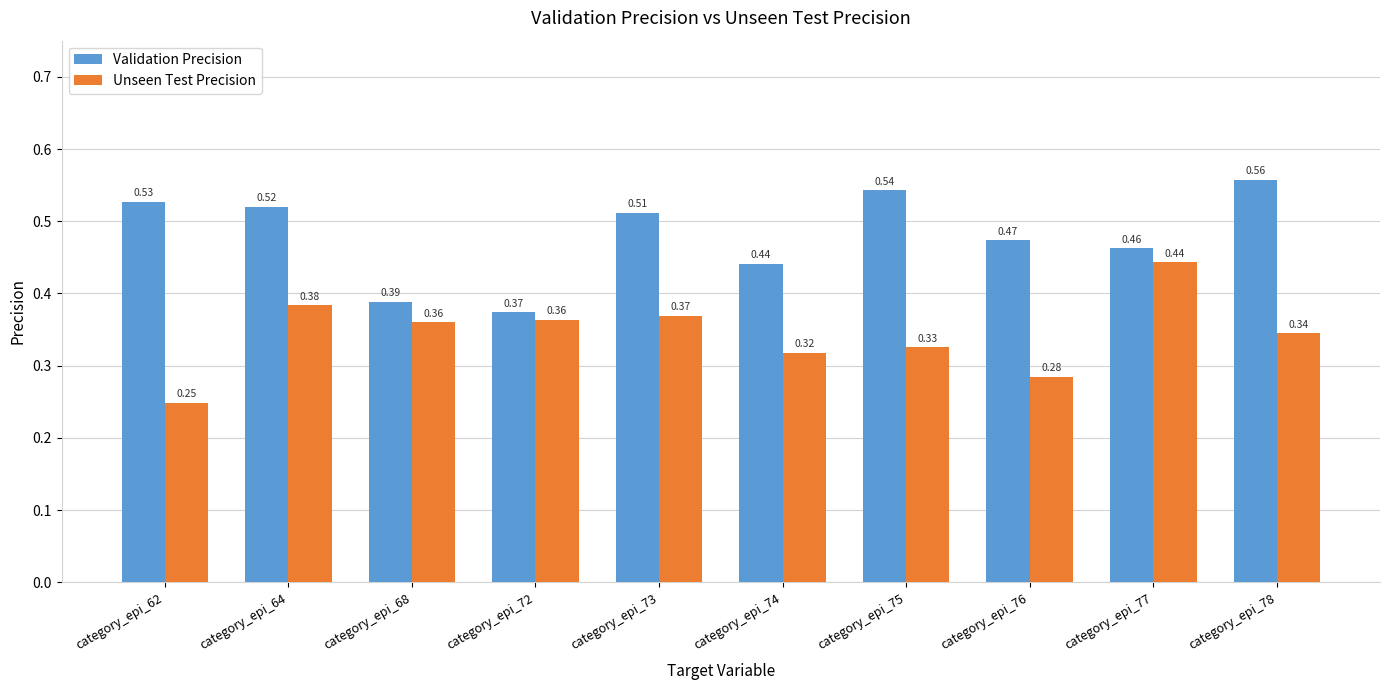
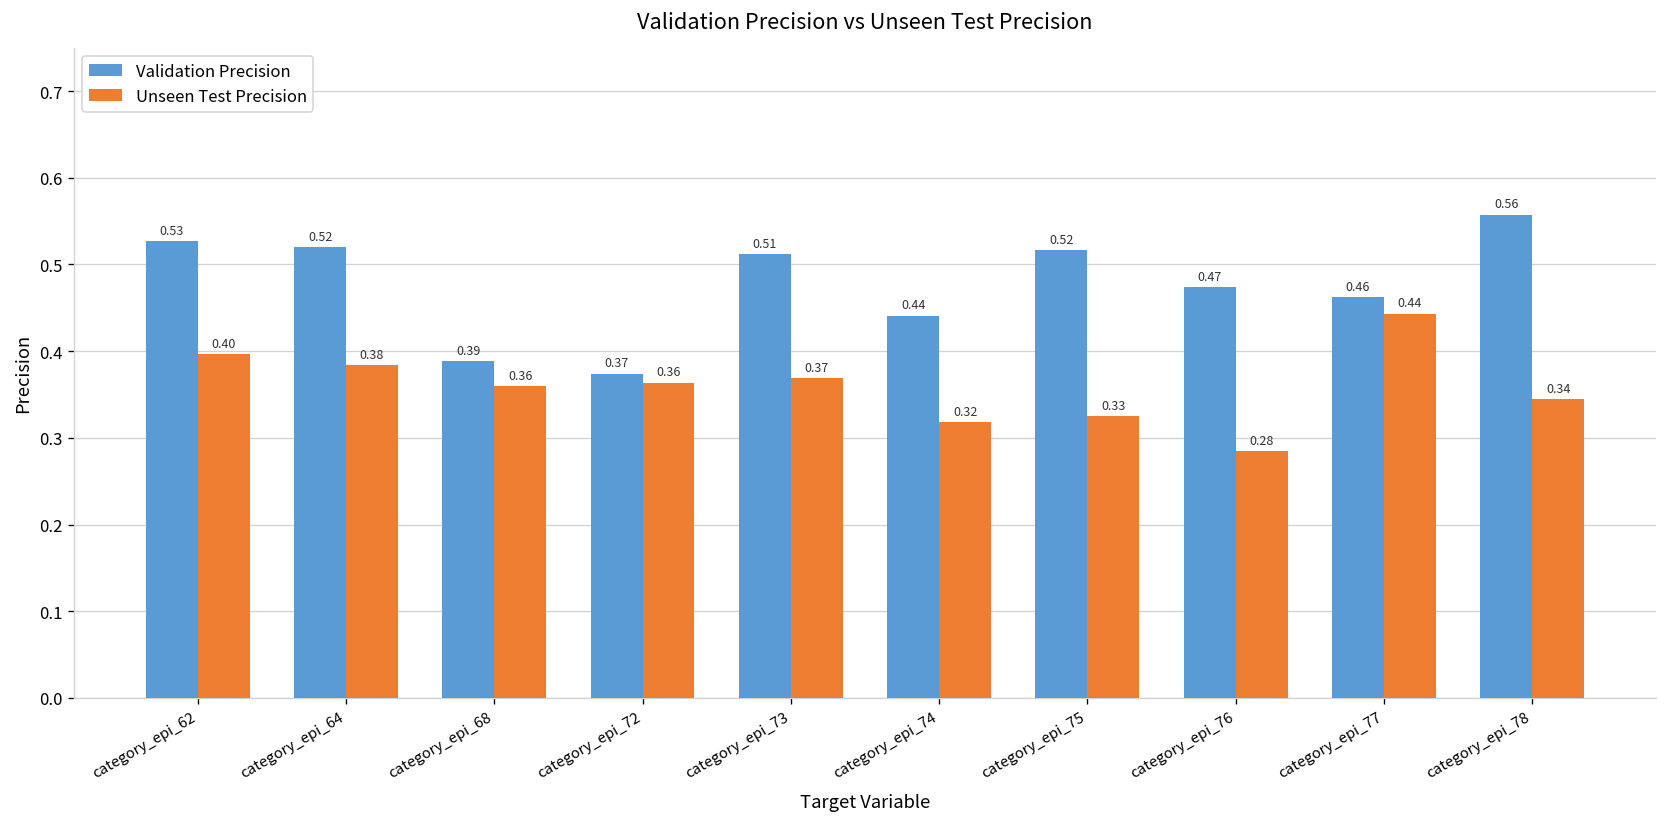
Unseen Test Precision, category_epi_62: 0.25 -> 0.40
Validation Precision, category_epi_75: 0.54 -> 0.52
